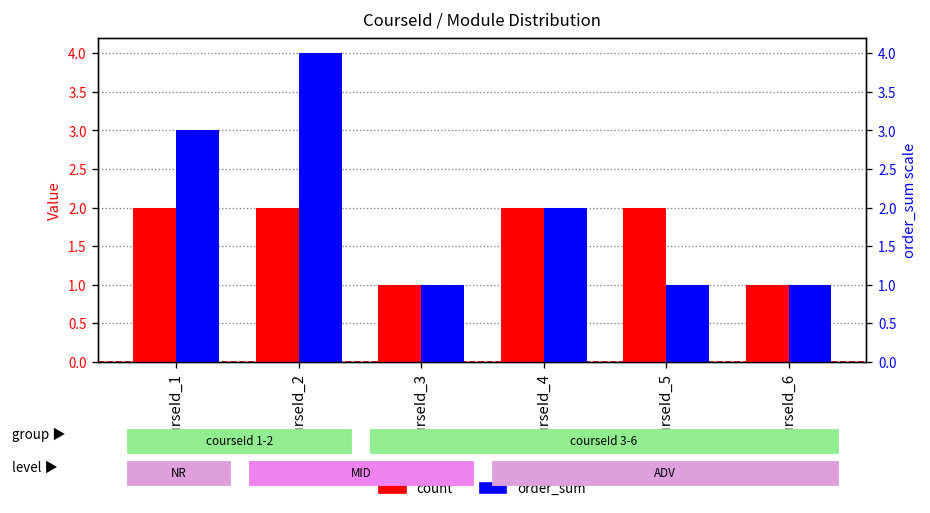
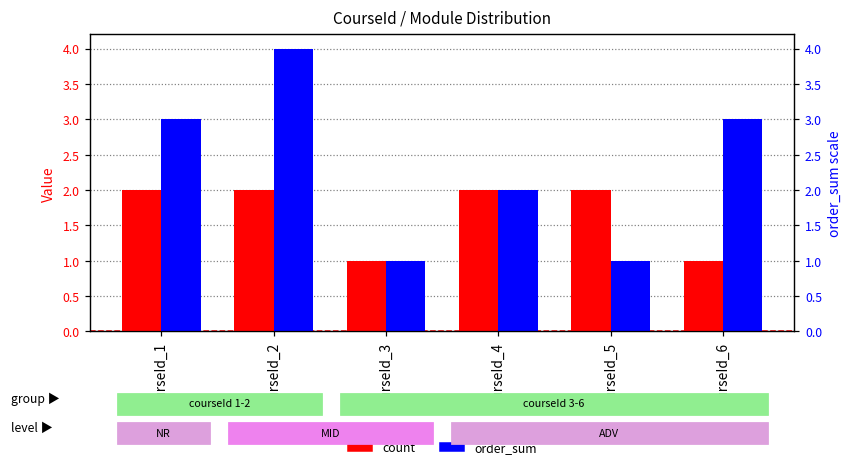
order_sum, courseId_6: 1 -> 3
